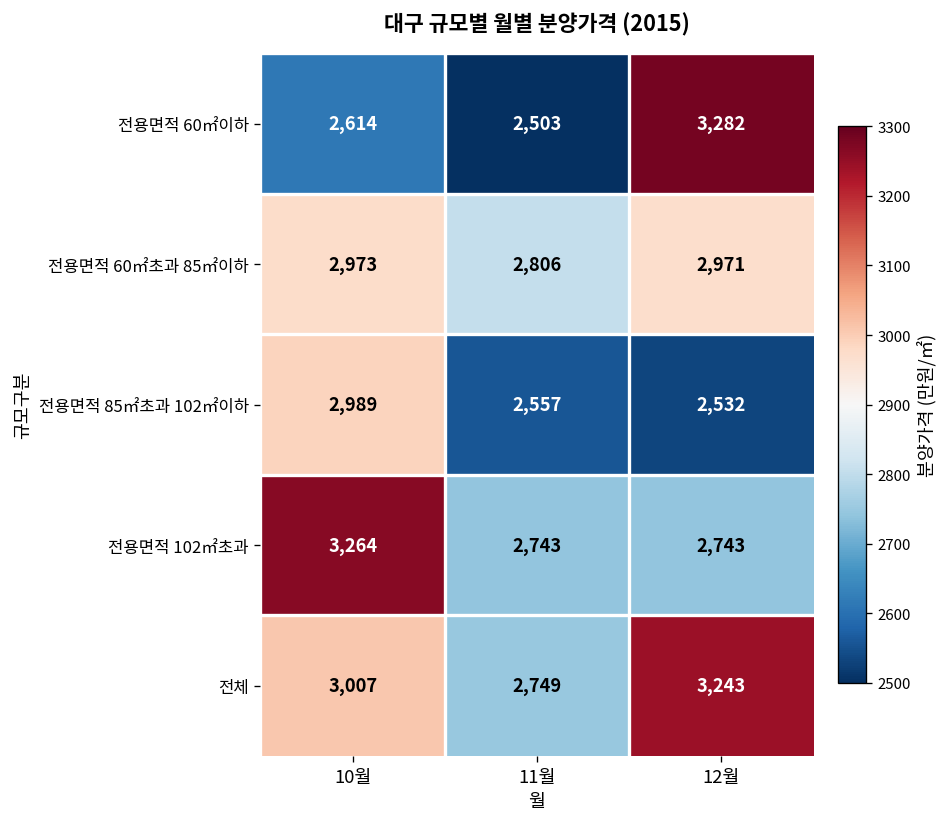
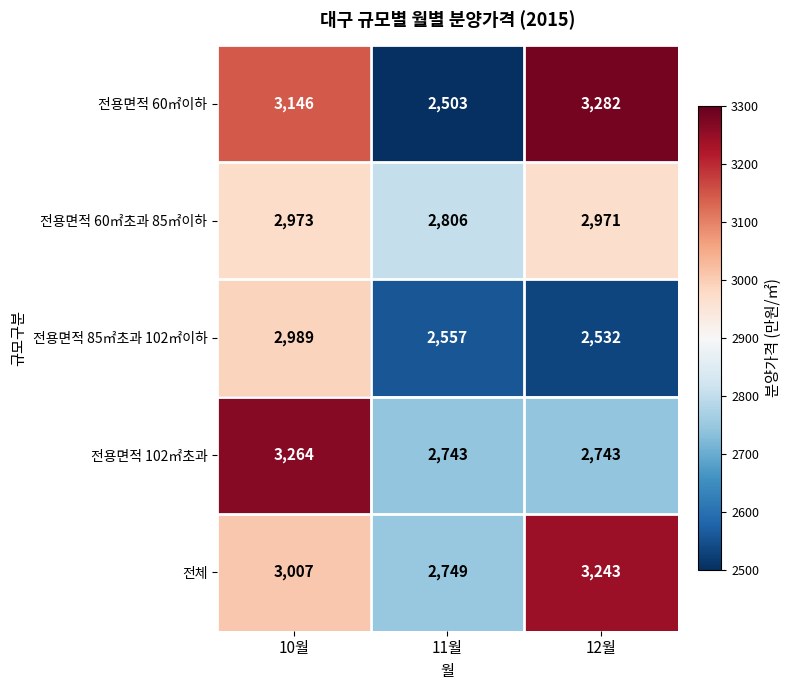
전용면적 60㎡이하, 10월: 2,614 -> 3,146
